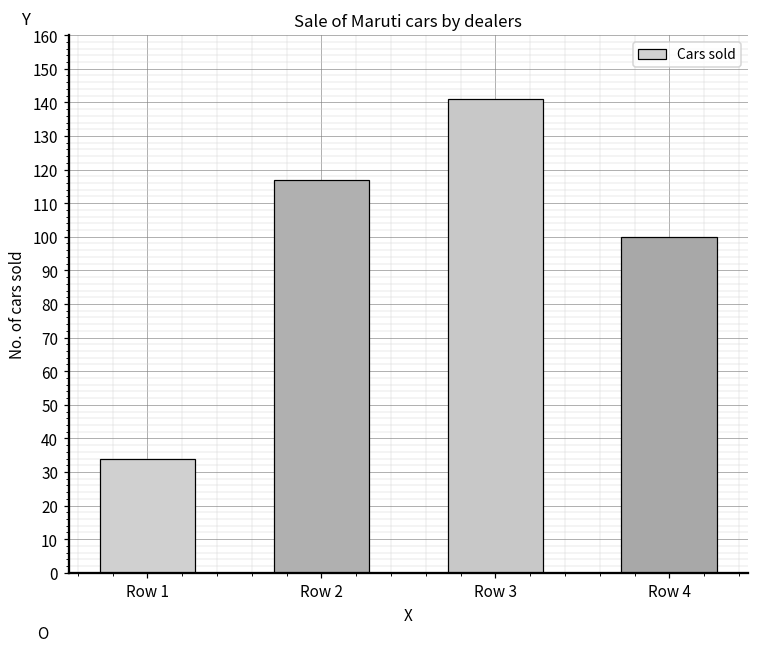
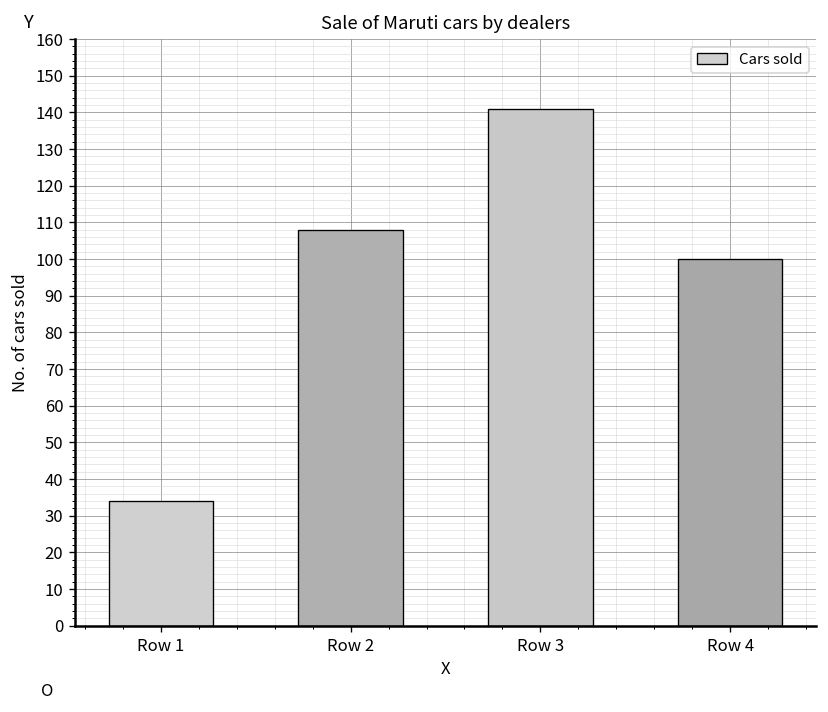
Row 2: 117 -> 108
